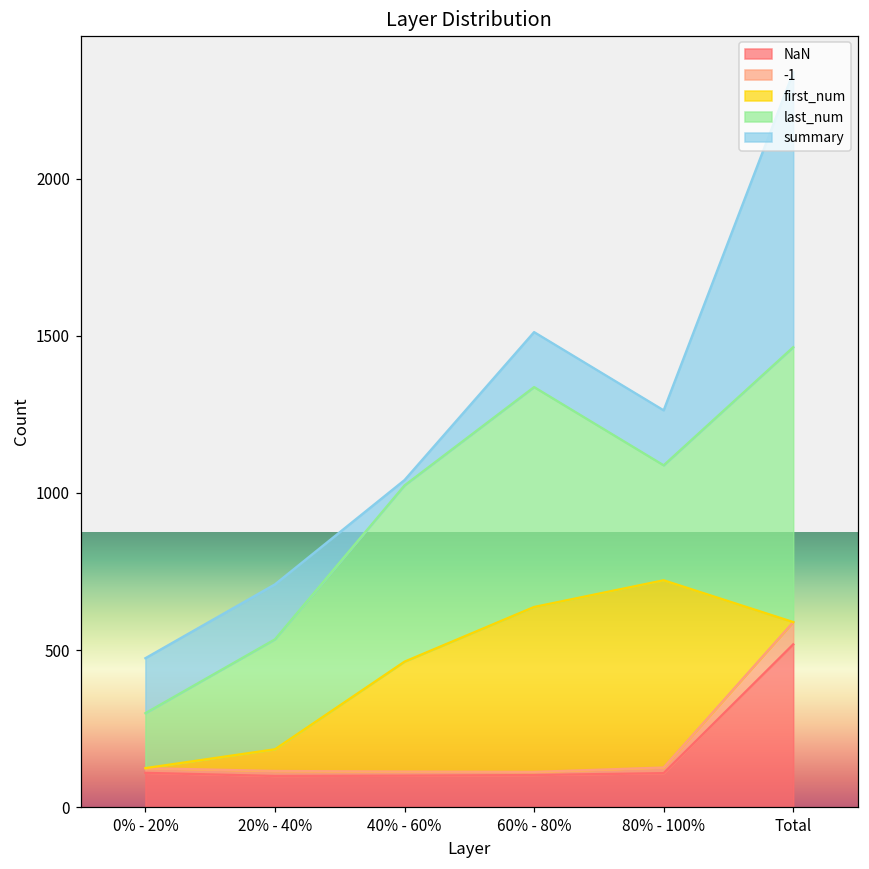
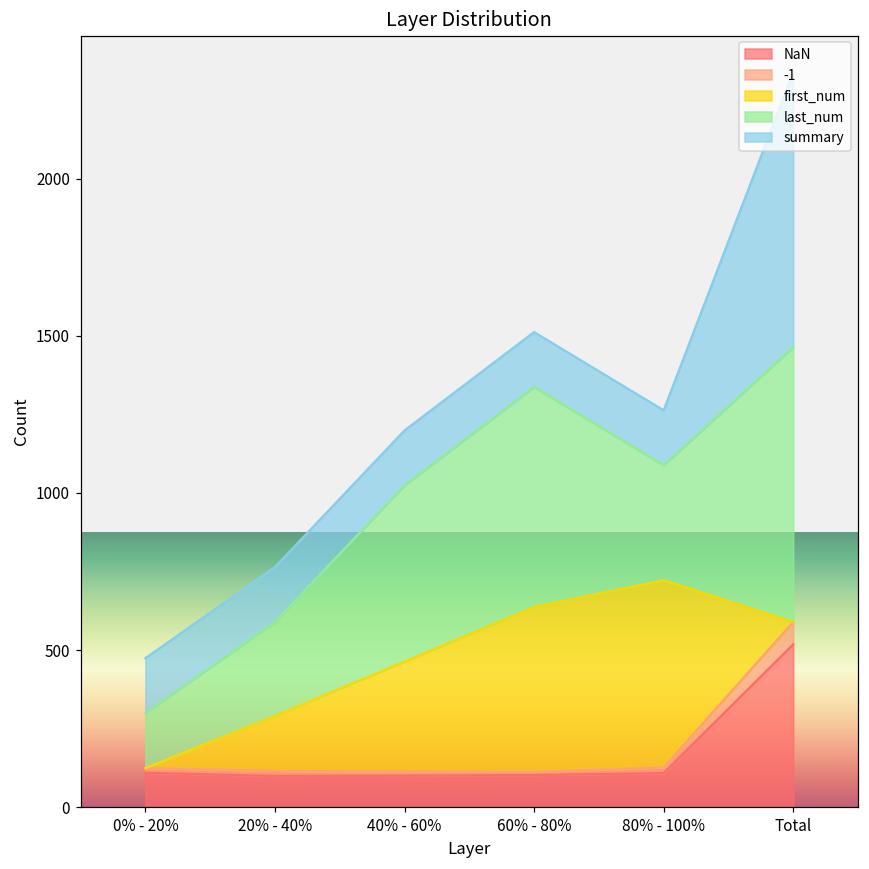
first_num, 20% - 40%: 70 -> 180
last_num, 20% - 40%: 350 -> 300
summary, 40% - 60%: 20 -> 180
